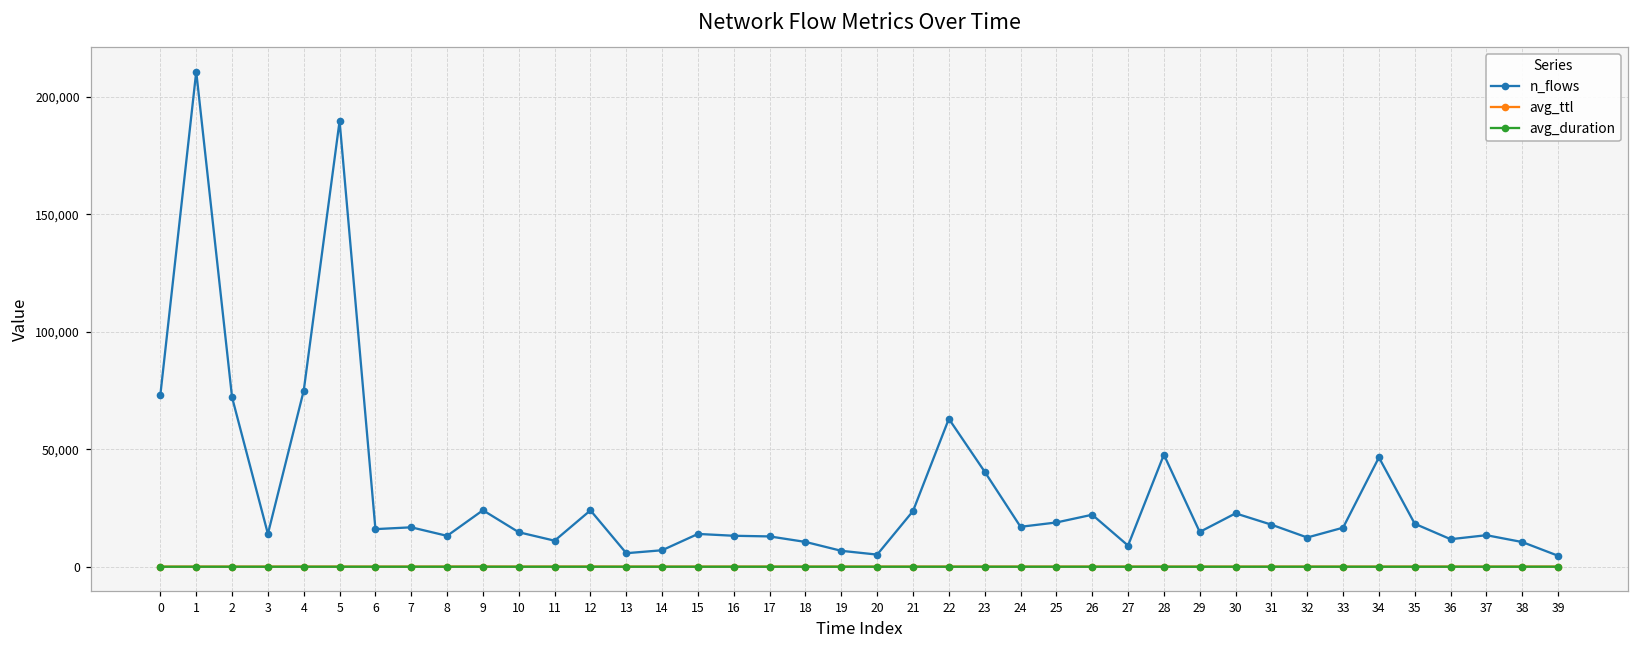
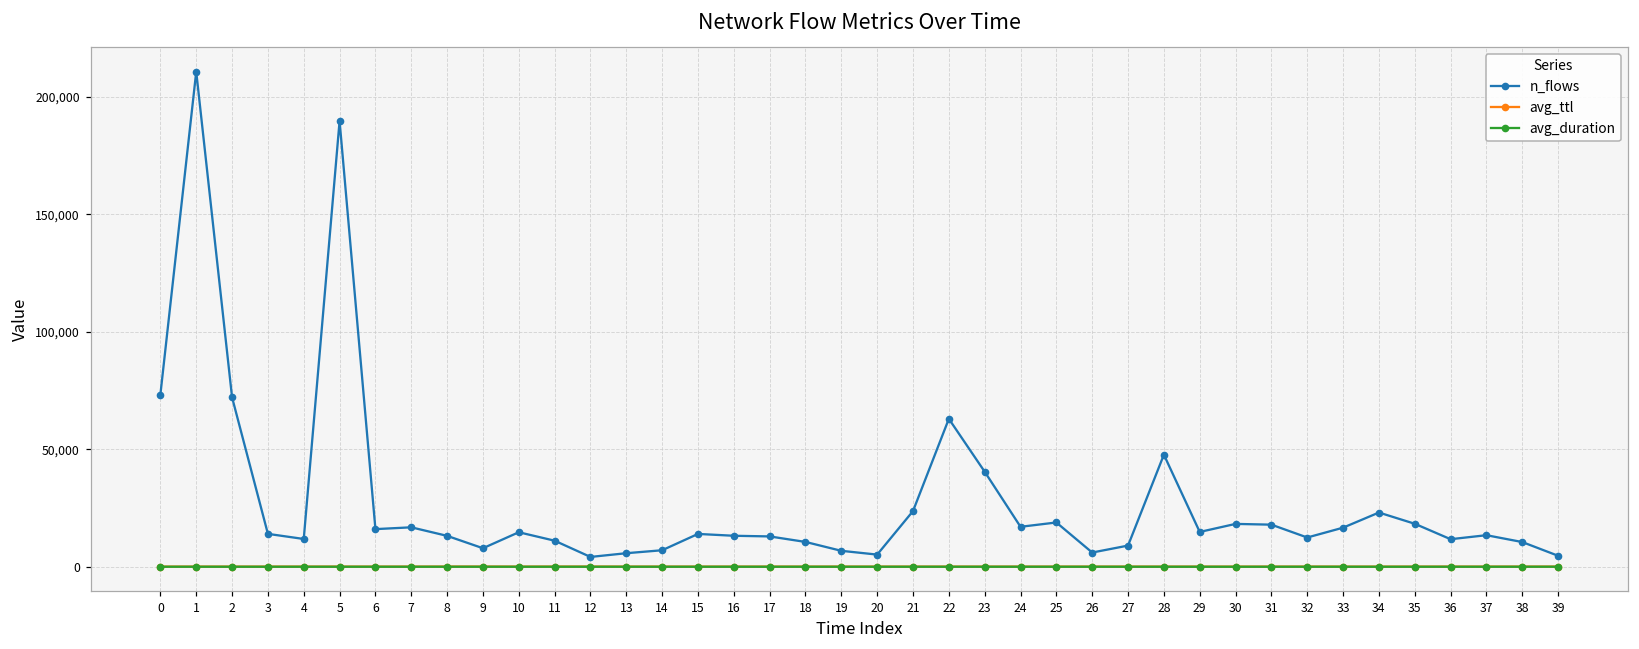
n_flows, 4: 75,000 -> 12,000
n_flows, 9: 24,000 -> 8,000
n_flows, 12: 24,000 -> 4,000
n_flows, 26: 22,000 -> 6,000
n_flows, 30: 23,000 -> 18,000
n_flows, 34: 47,000 -> 23,000
